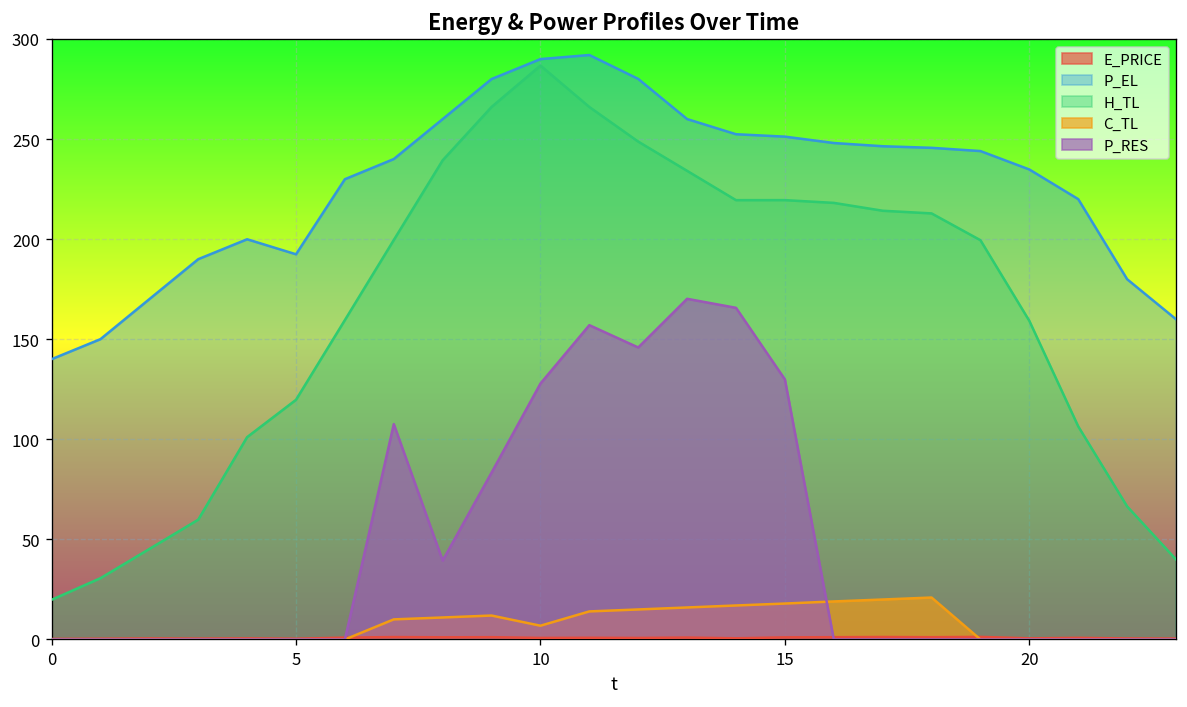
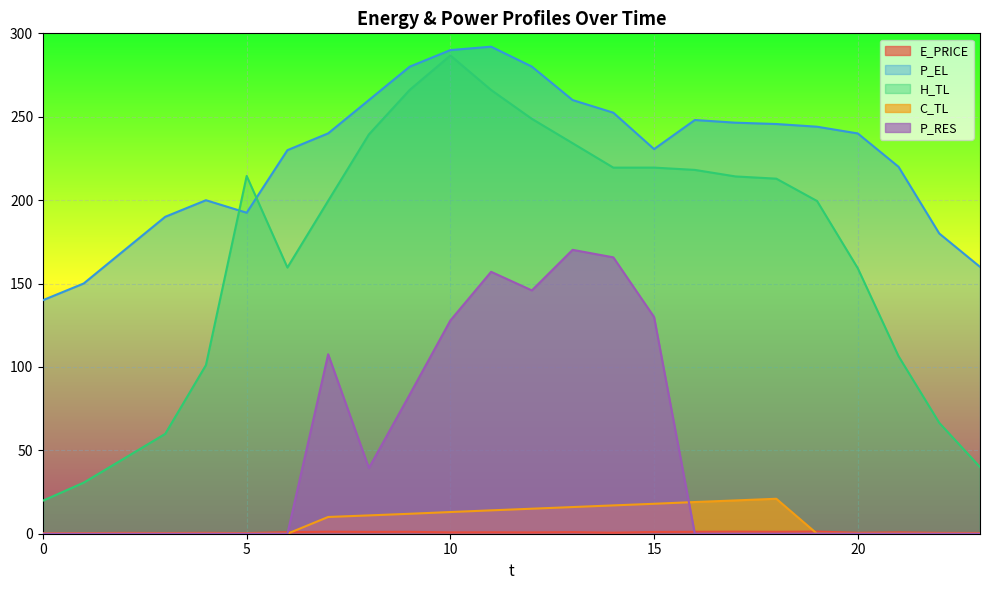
H_TL, 5: 120 -> 215
C_TL, 10: 7 -> 13
P_EL, 15: 251 -> 231
P_EL, 20: 235 -> 240
